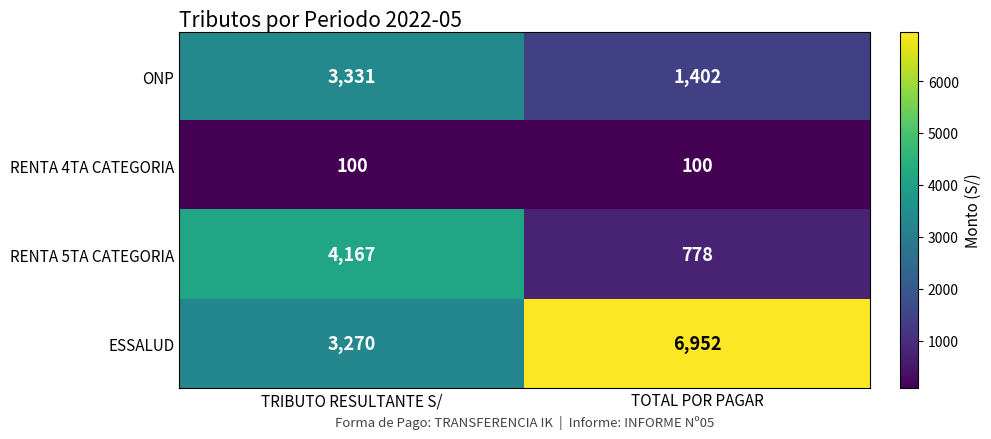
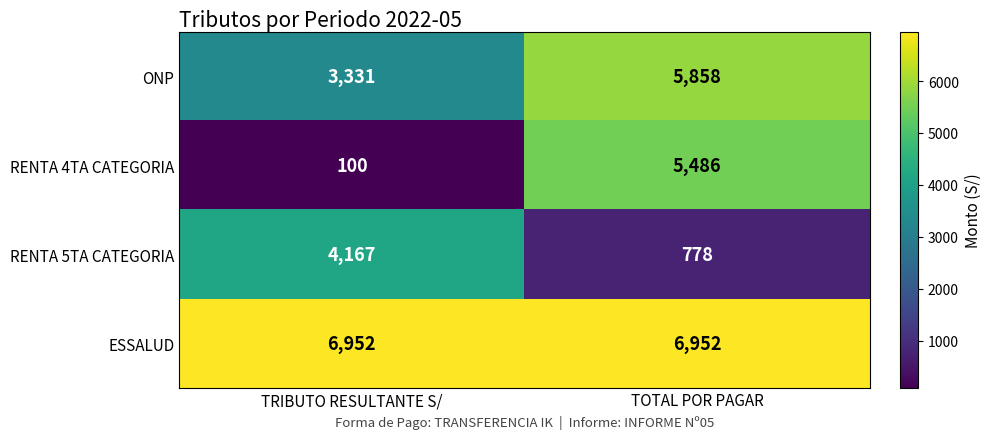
ONP, TOTAL POR PAGAR: 1,402 -> 5,858
RENTA 4TA CATEGORIA, TOTAL POR PAGAR: 100 -> 5,486
ESSALUD, TRIBUTO RESULTANTE S/: 3,270 -> 6,952
